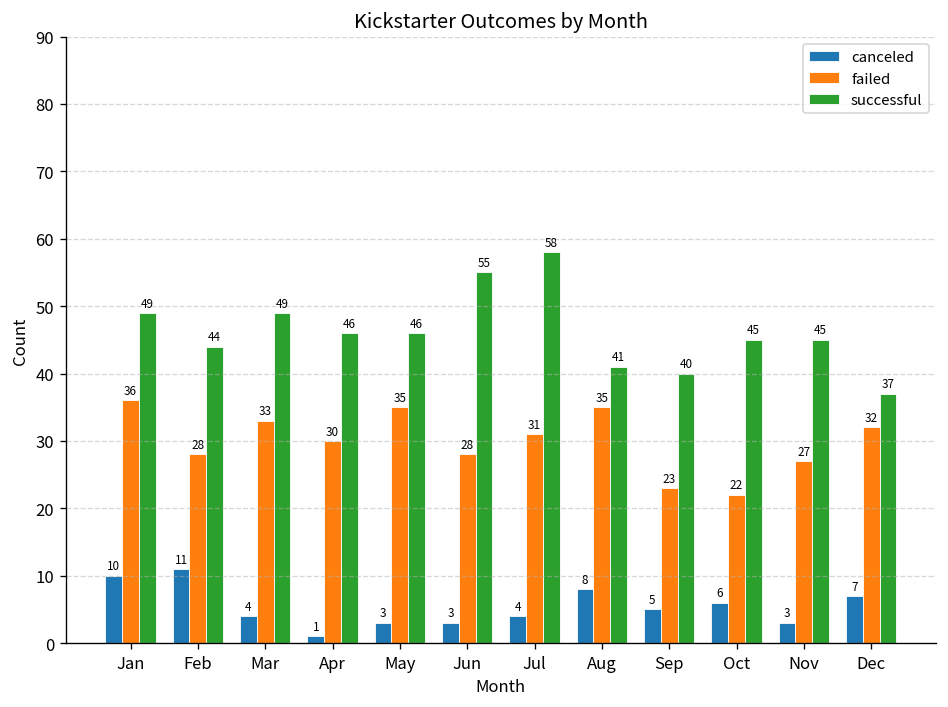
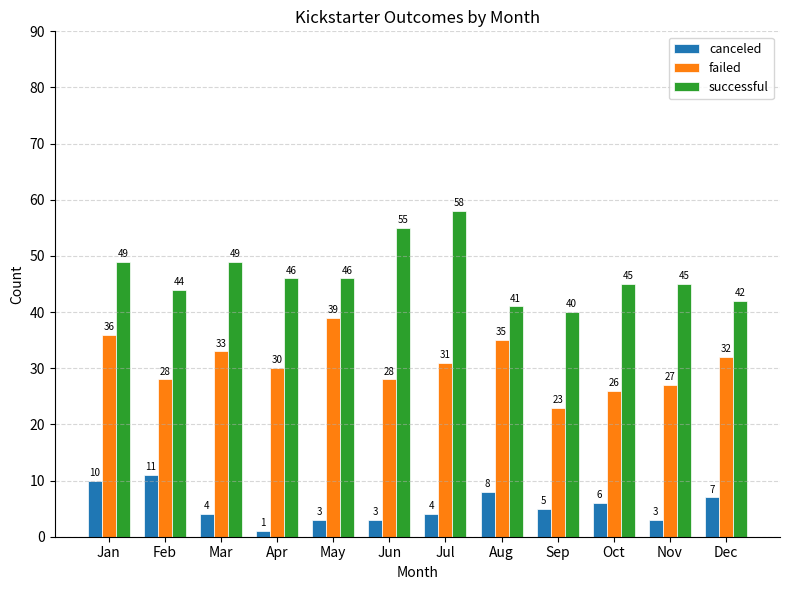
failed, May: 35 -> 39
failed, Oct: 22 -> 26
successful, Dec: 37 -> 42
